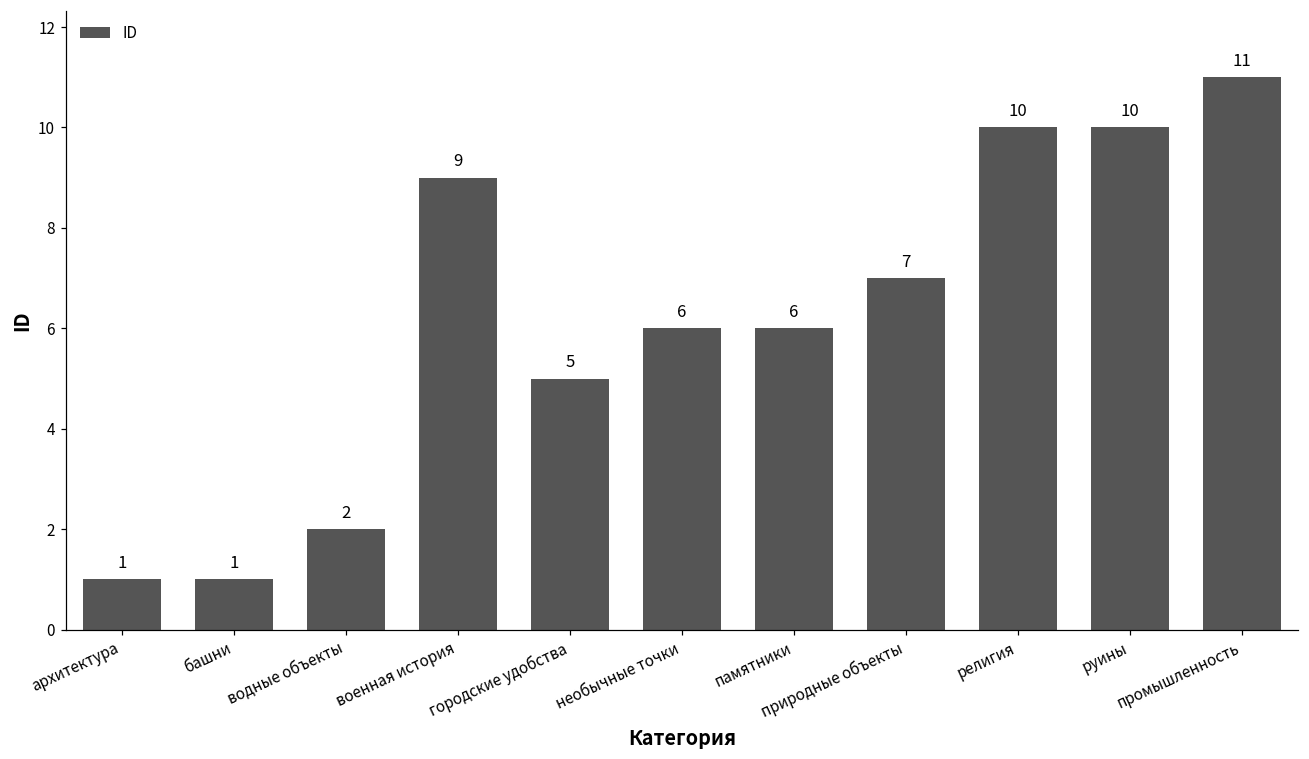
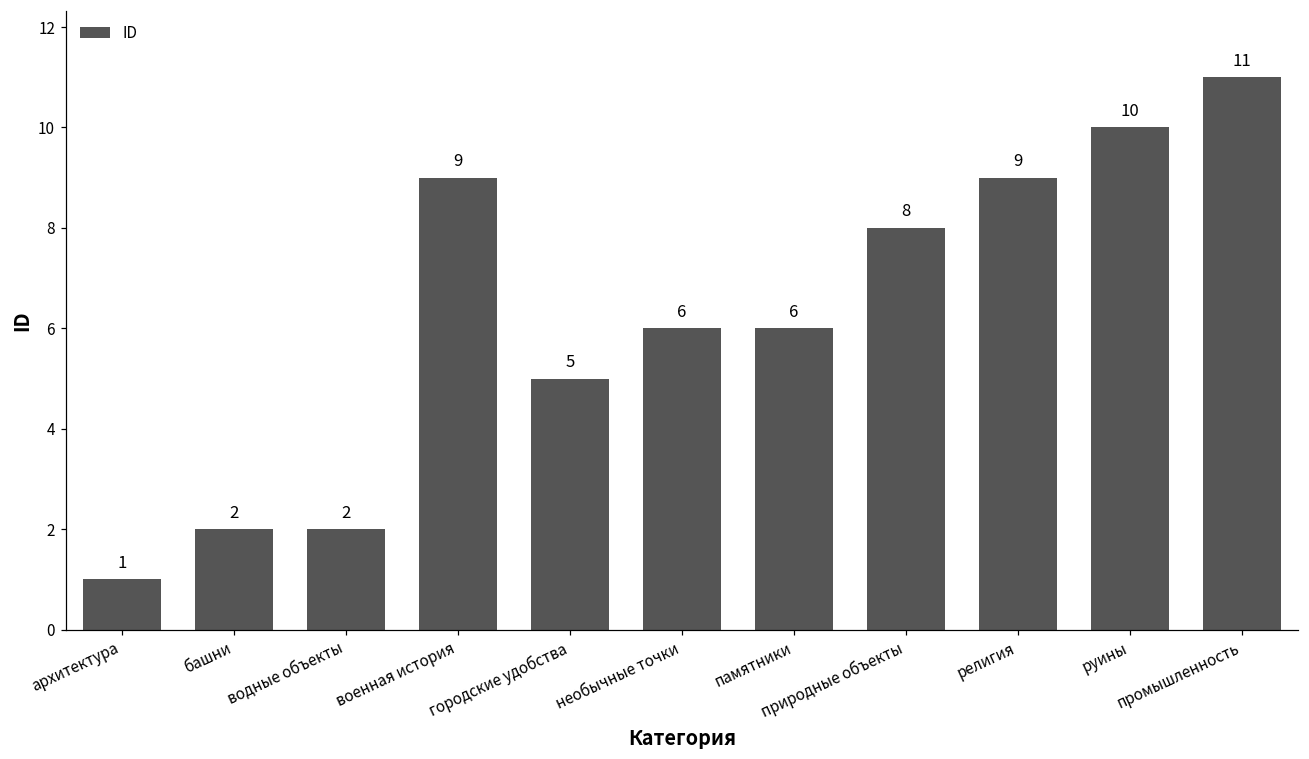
башни: 1 -> 2
природные объекты: 7 -> 8
религия: 10 -> 9
